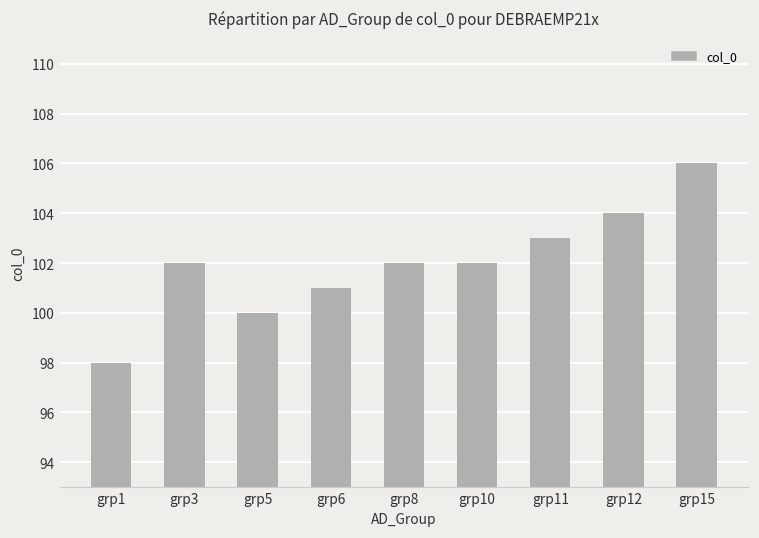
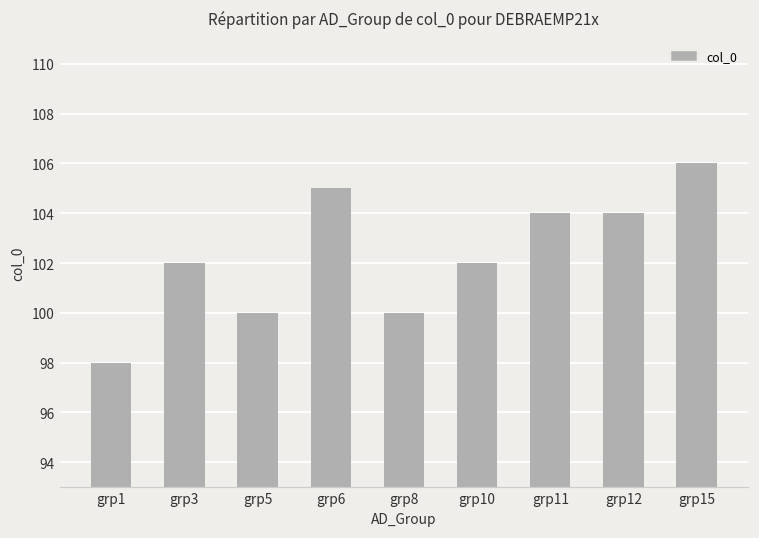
grp6: 101 -> 105
grp8: 102 -> 100
grp11: 103 -> 104
